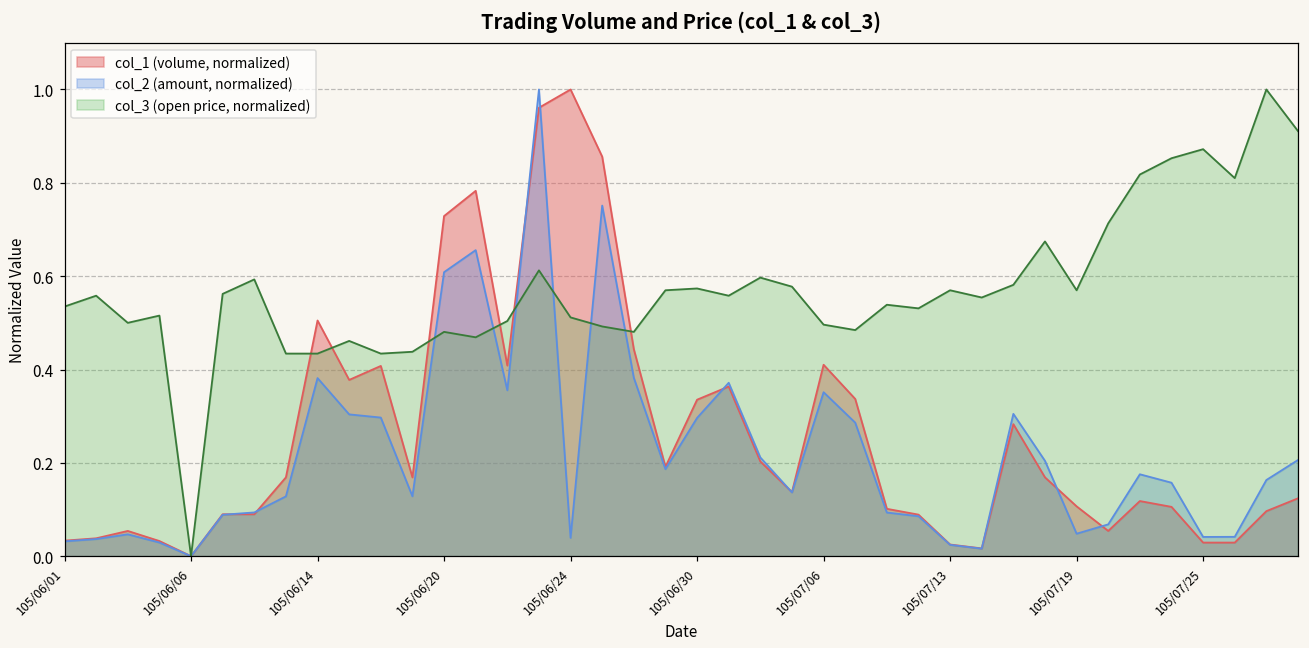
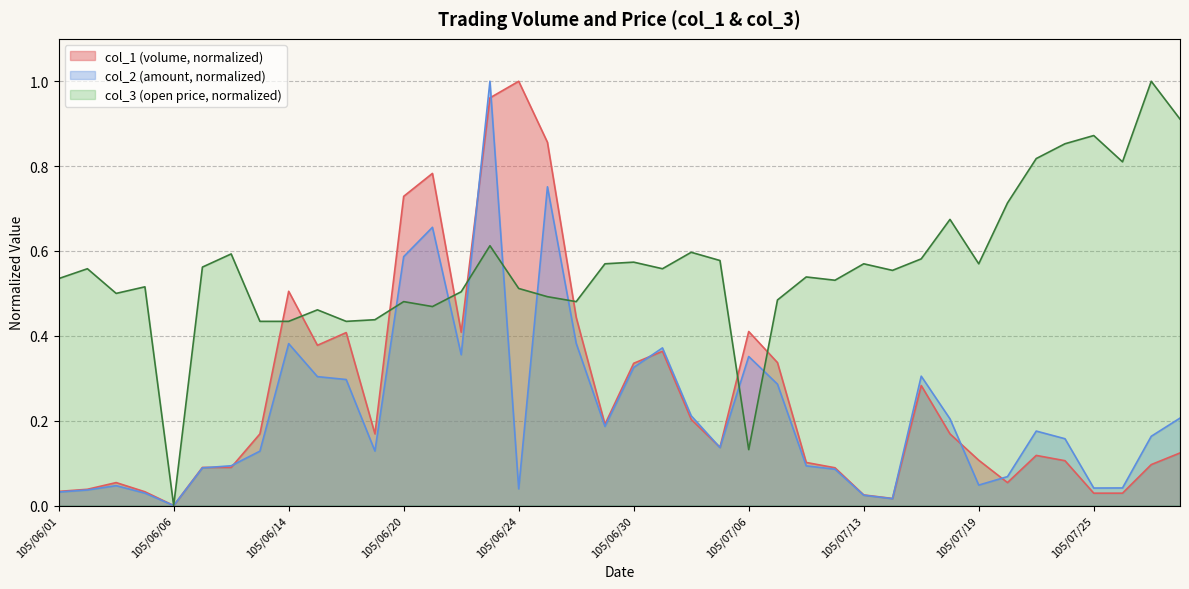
col_2 (amount, normalized), 105/06/20: 0.61 -> 0.59
col_2 (amount, normalized), 105/06/30: 0.30 -> 0.33
col_3 (open price, normalized), 105/07/06: 0.50 -> 0.13
